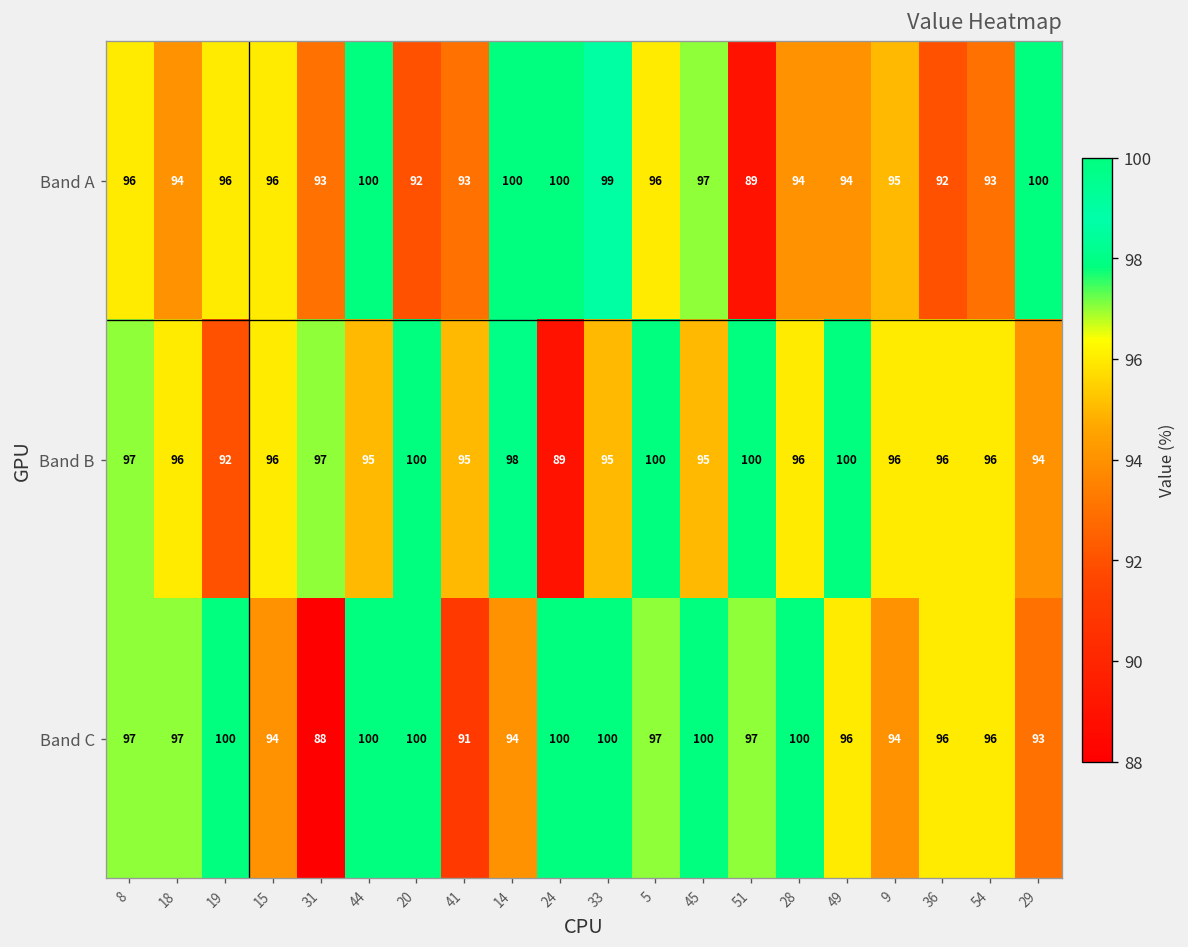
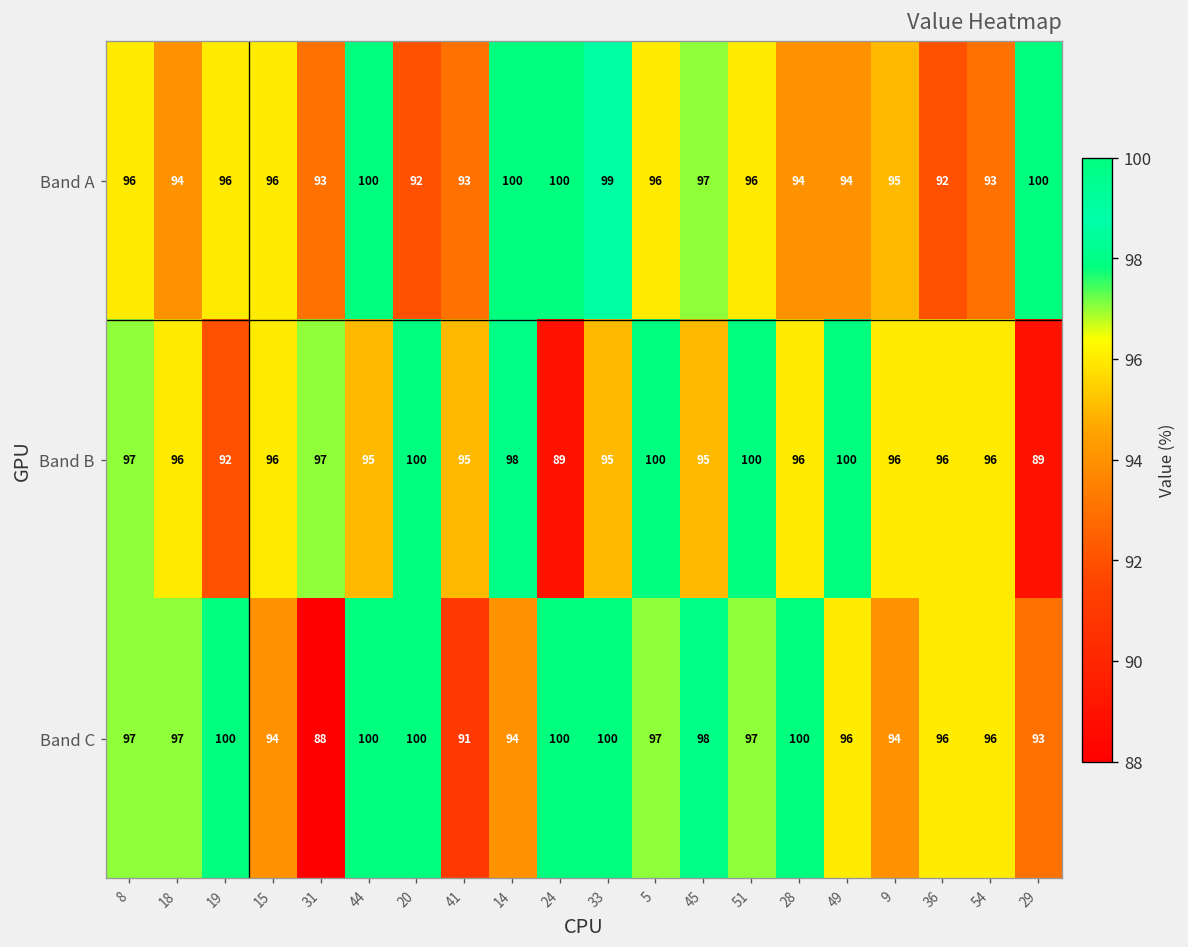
Band A, 51: 89 -> 96
Band B, 29: 94 -> 89
Band C, 45: 100 -> 98
